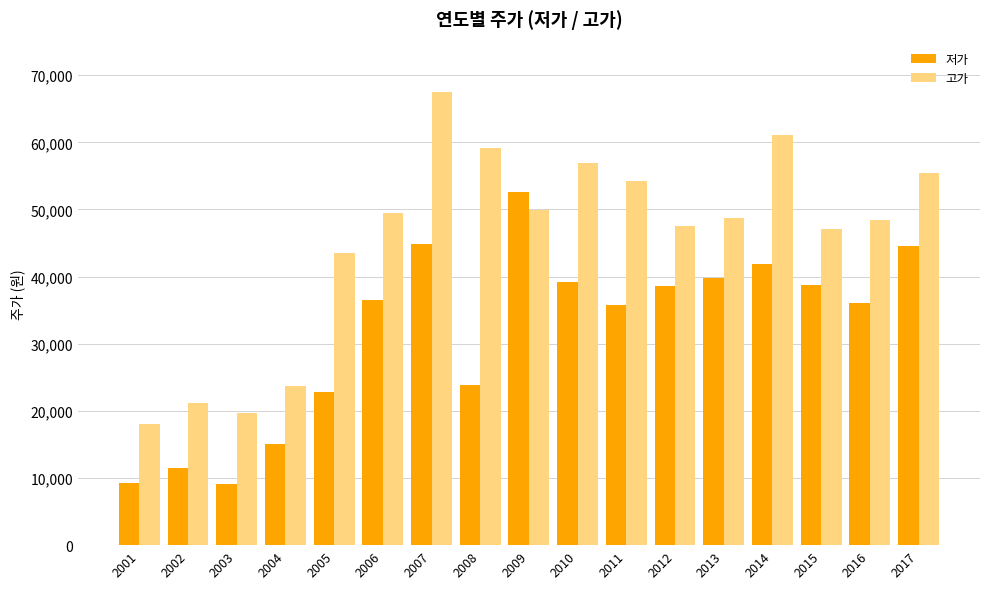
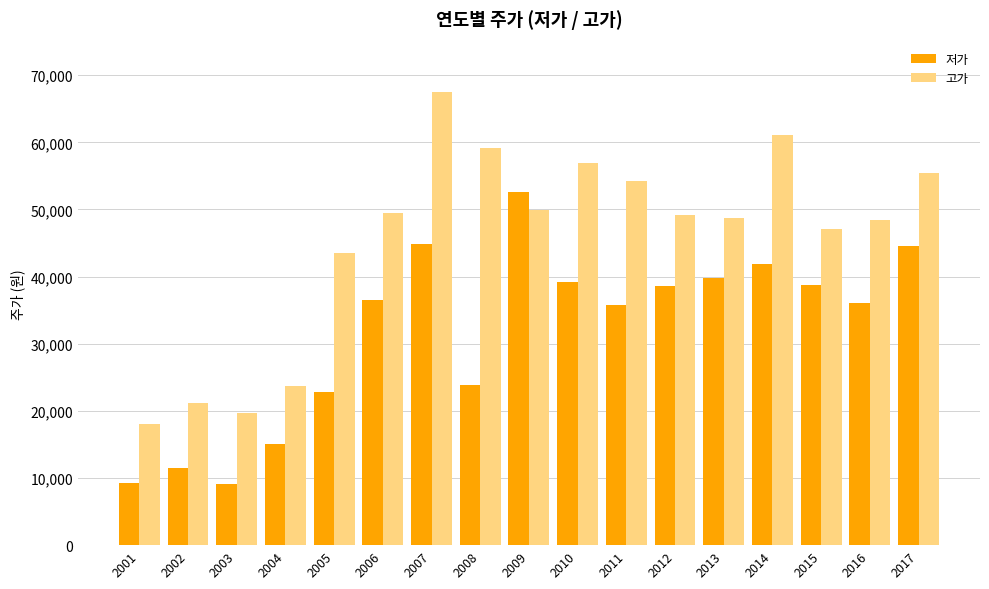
고가, 2012: 48,000 -> 49,000
